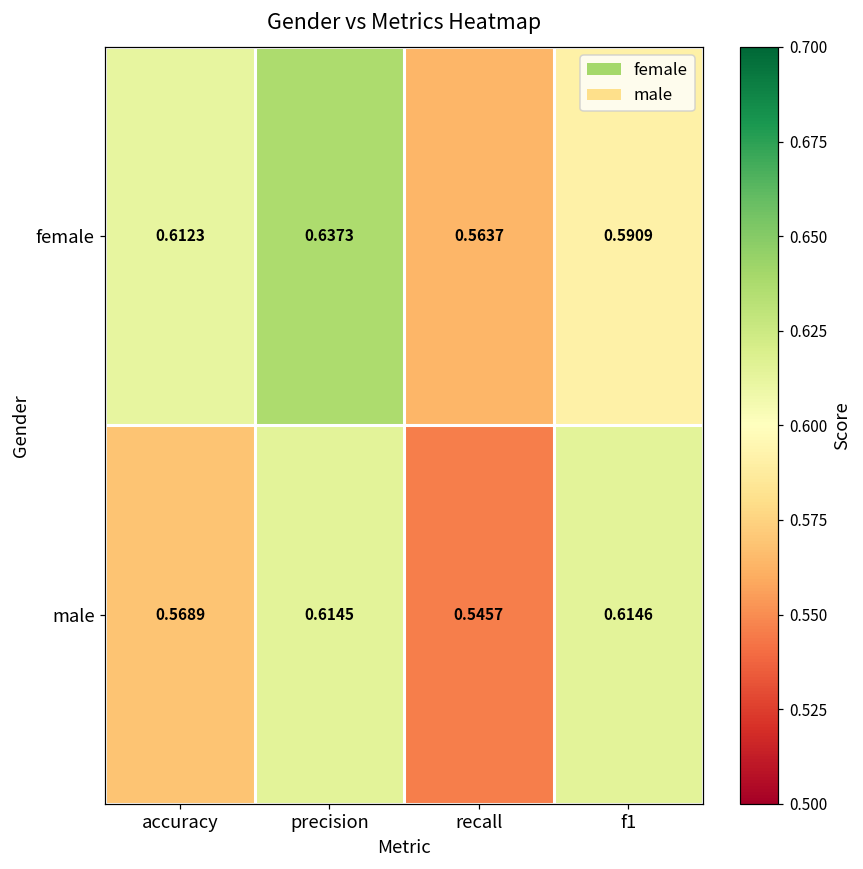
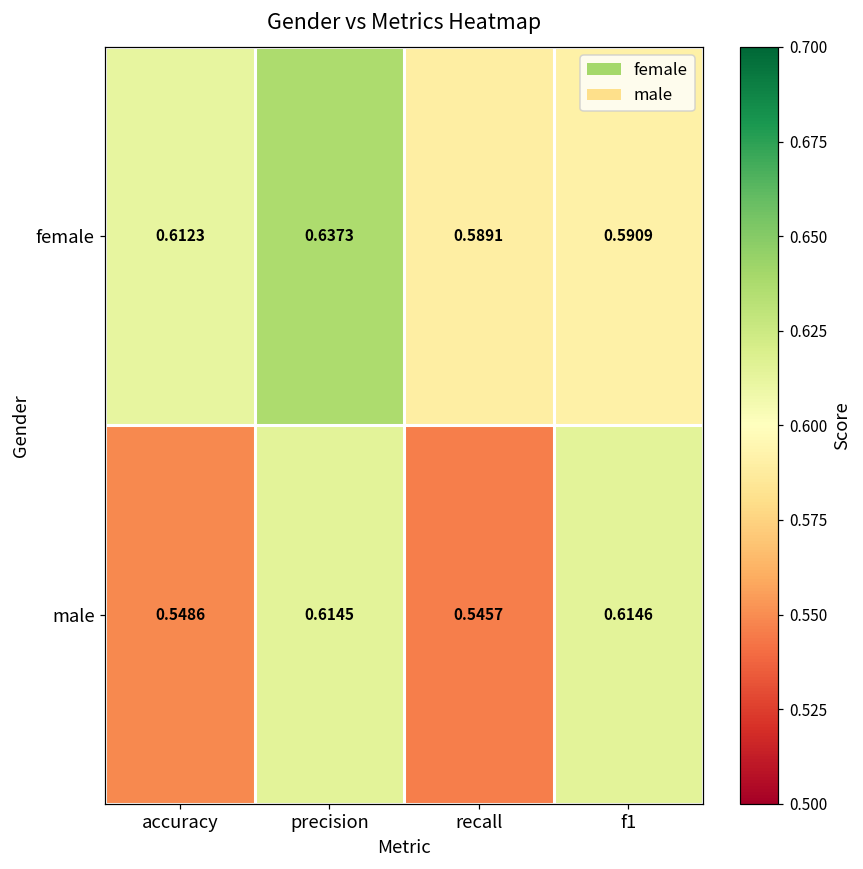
female, recall: 0.5637 -> 0.5891
male, accuracy: 0.5689 -> 0.5486
